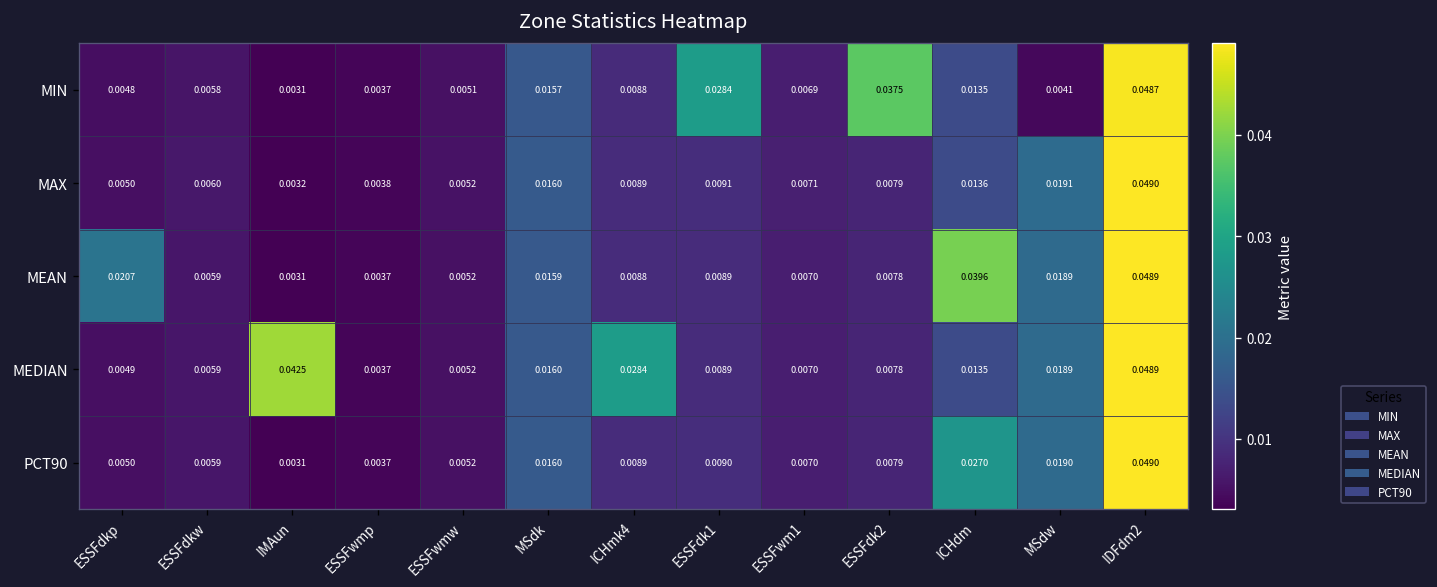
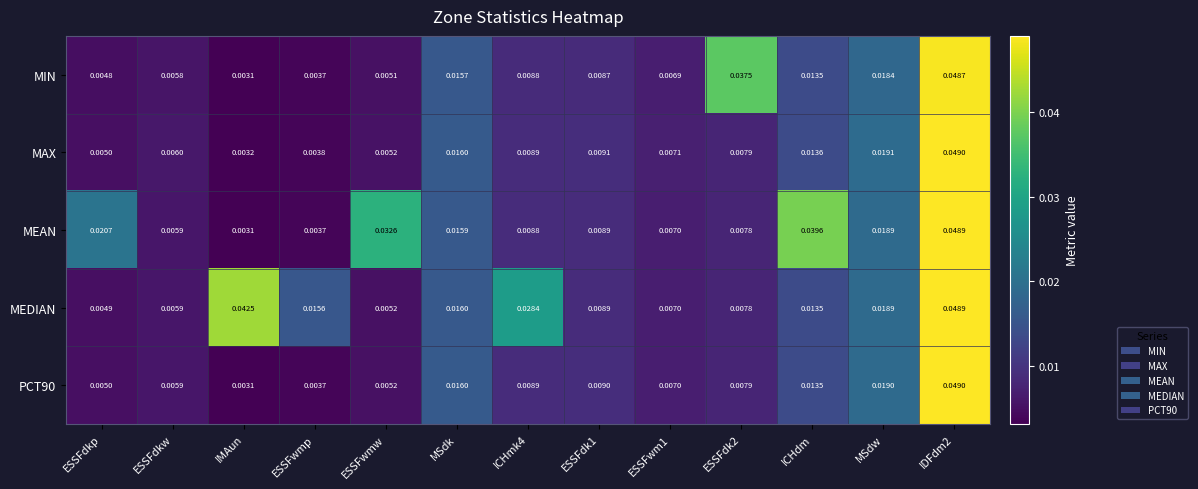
MIN, ESSFdk1: 0.0284 -> 0.0087
MIN, MSdw: 0.0041 -> 0.0184
MEAN, ESSFwmw: 0.0052 -> 0.0326
MEDIAN, ESSFwmp: 0.0037 -> 0.0156
PCT90, ICHdm: 0.0270 -> 0.0135
